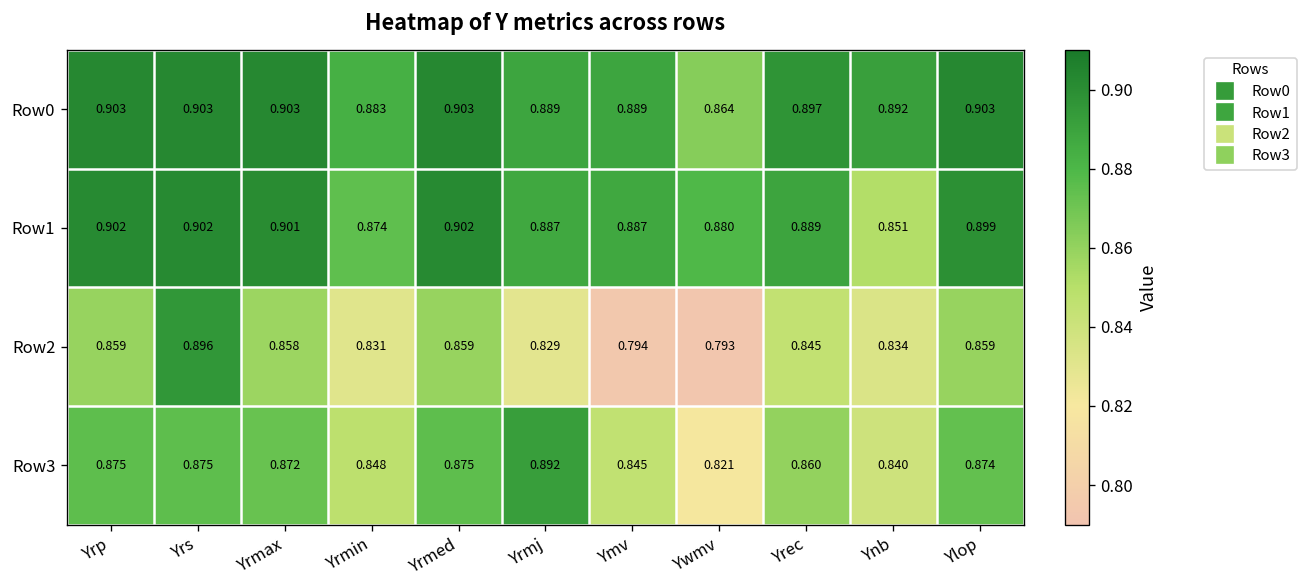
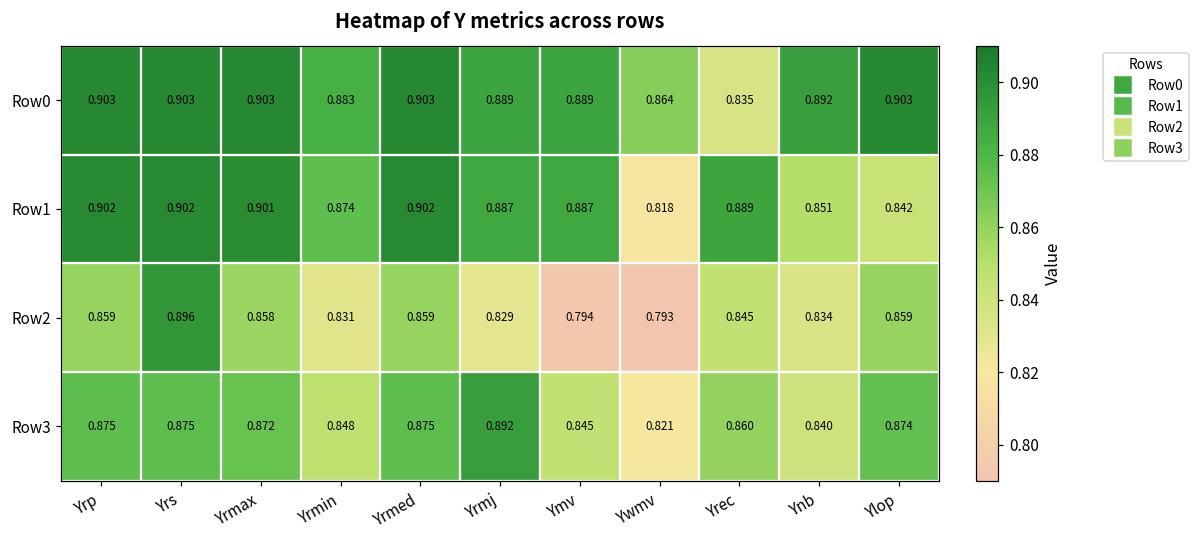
Row0, Yrec: 0.897 -> 0.835
Row1, Ywmv: 0.880 -> 0.818
Row1, Ylop: 0.899 -> 0.842
